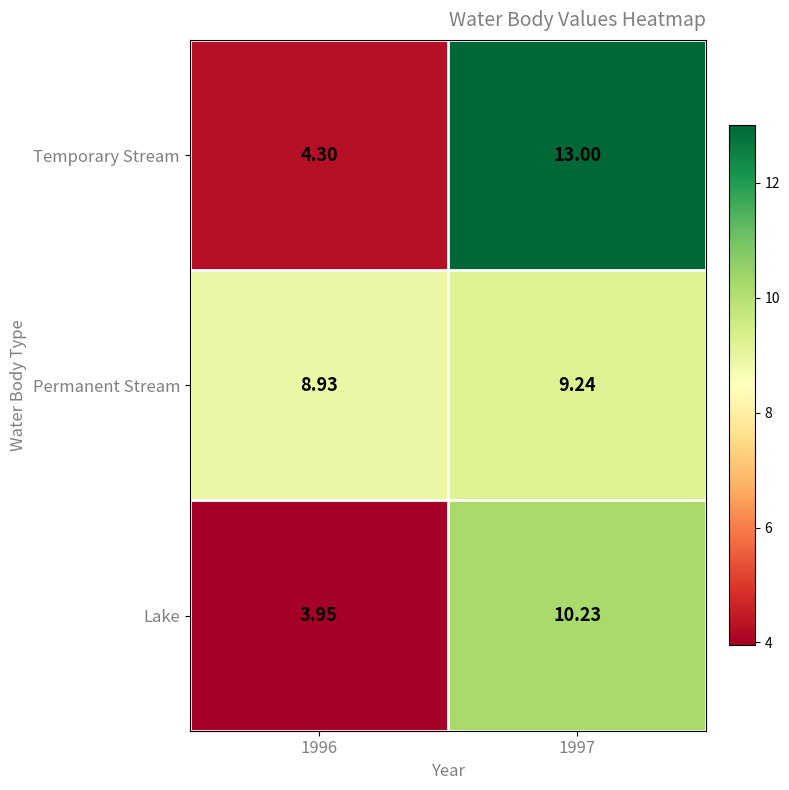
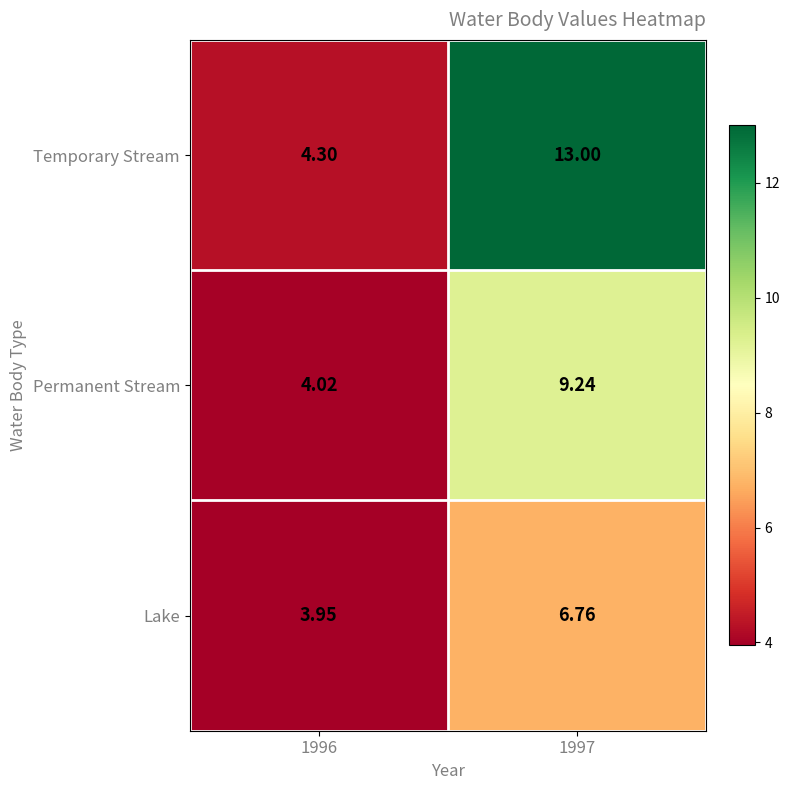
Permanent Stream, 1996: 8.93 -> 4.02
Lake, 1997: 10.23 -> 6.76
